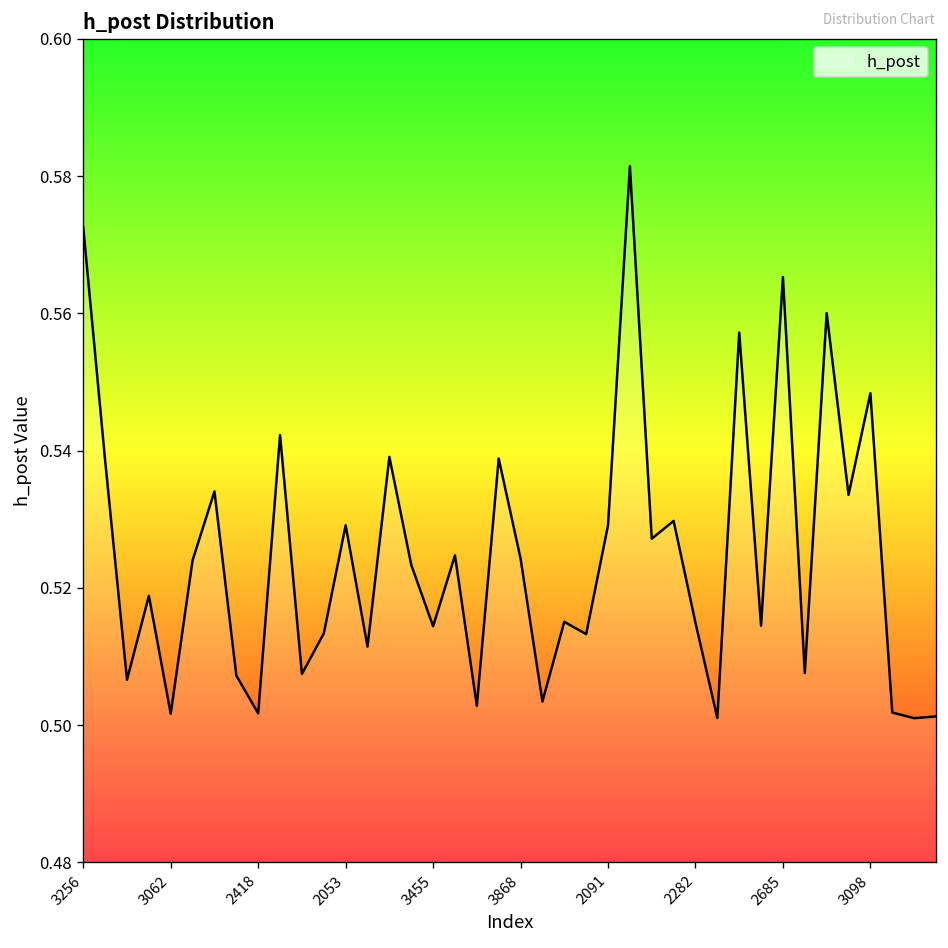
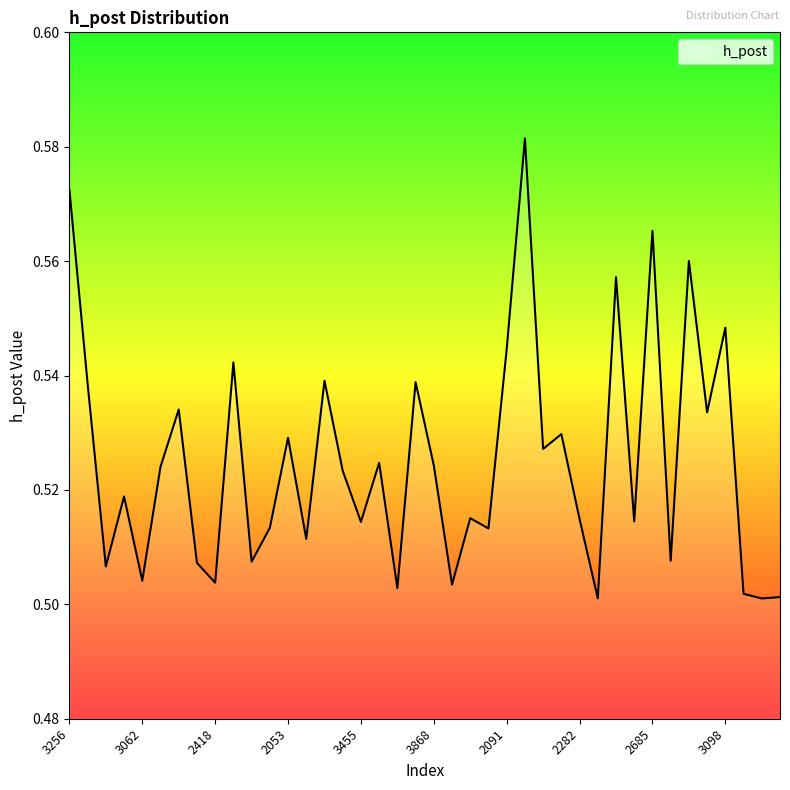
3062: 0.502 -> 0.504
2418: 0.502 -> 0.504
2091: 0.529 -> 0.545
